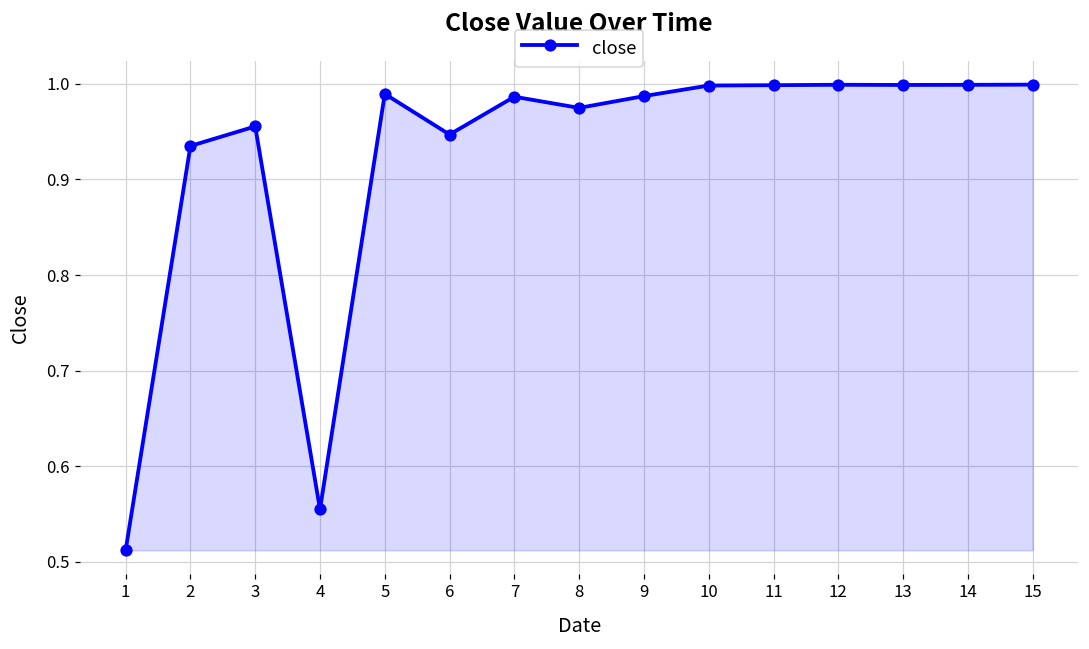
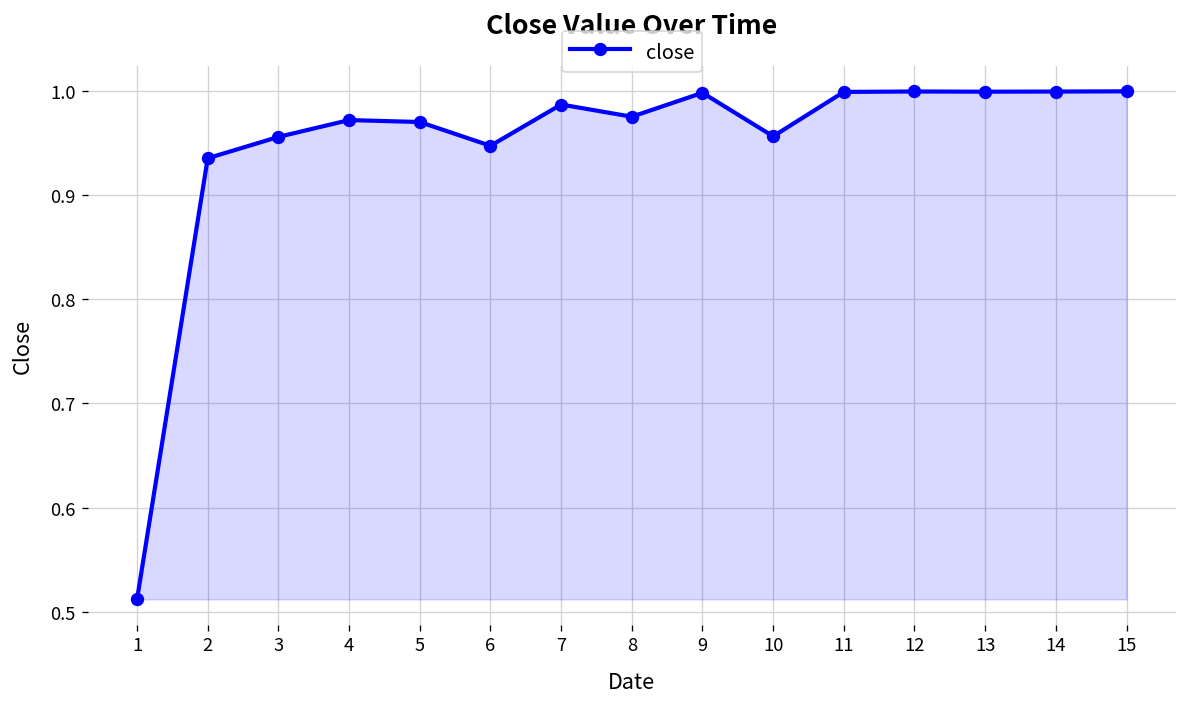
4: 0.55 -> 0.97
5: 0.99 -> 0.97
9: 0.99 -> 1.00
10: 1.00 -> 0.96
